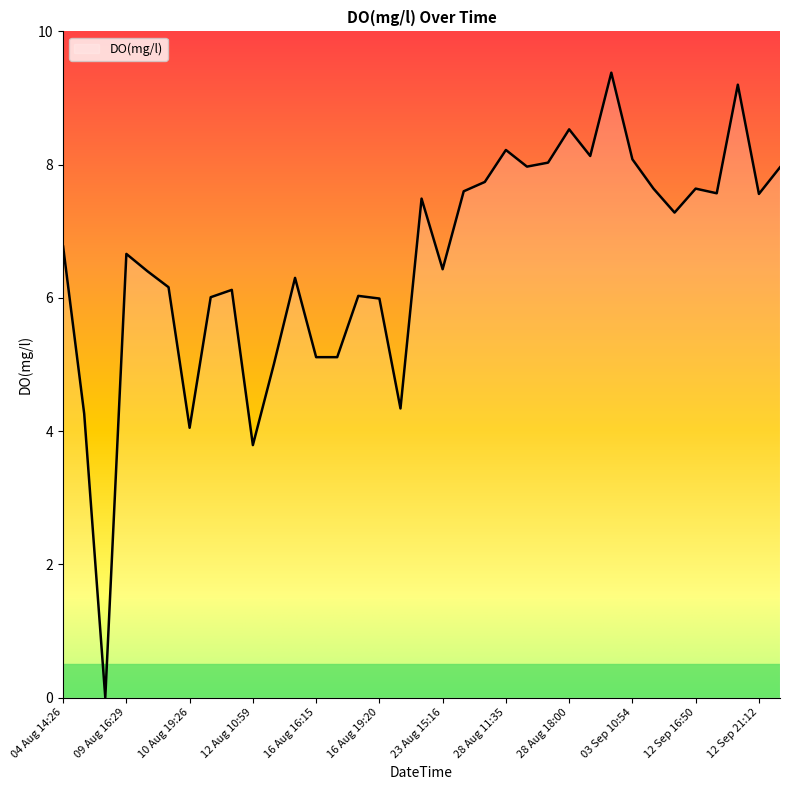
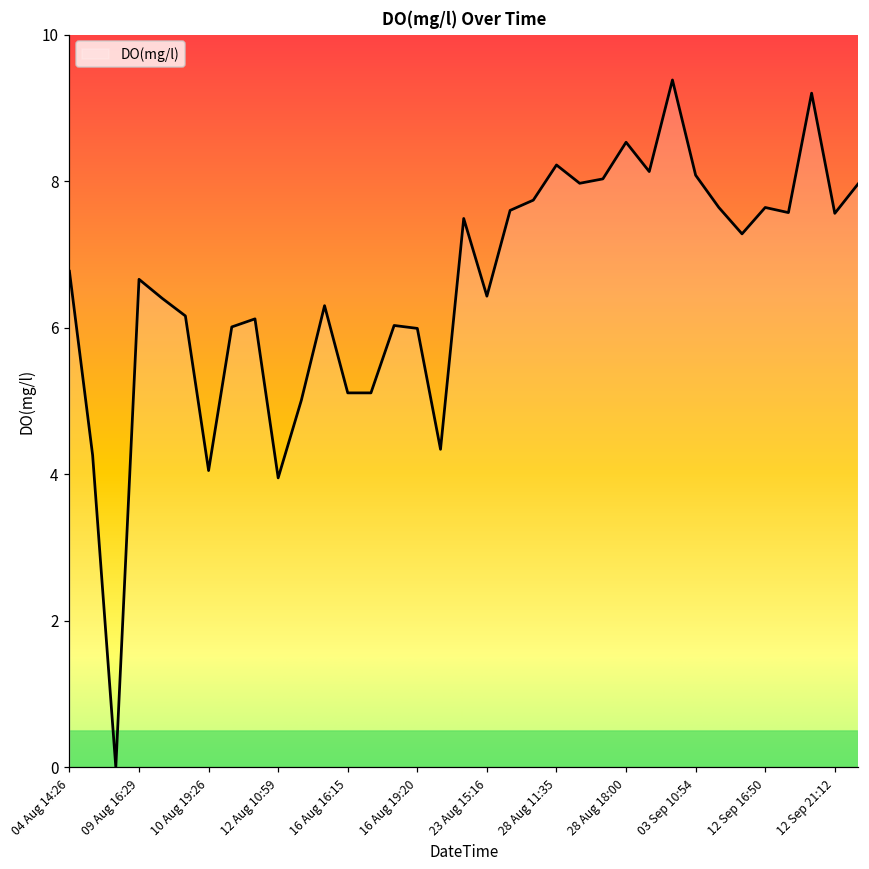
12 Aug 10:59: 3.8 -> 4.0
